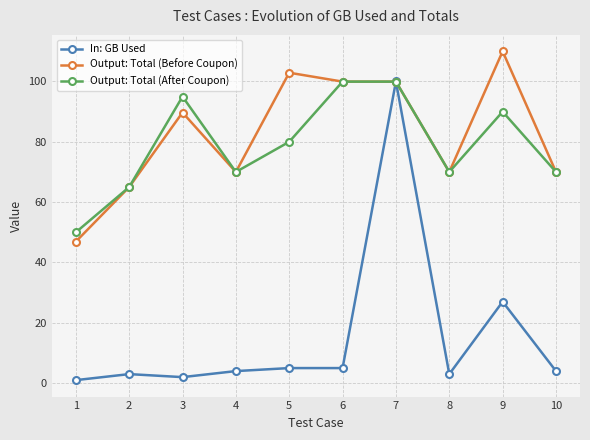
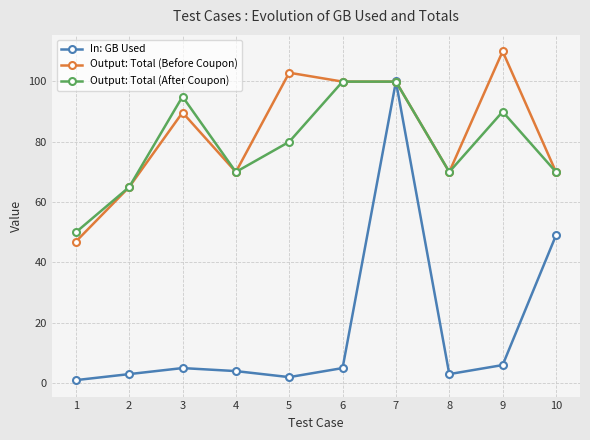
In: GB Used, 3: 2 -> 5
In: GB Used, 5: 5 -> 2
In: GB Used, 9: 27 -> 6
In: GB Used, 10: 4 -> 49
